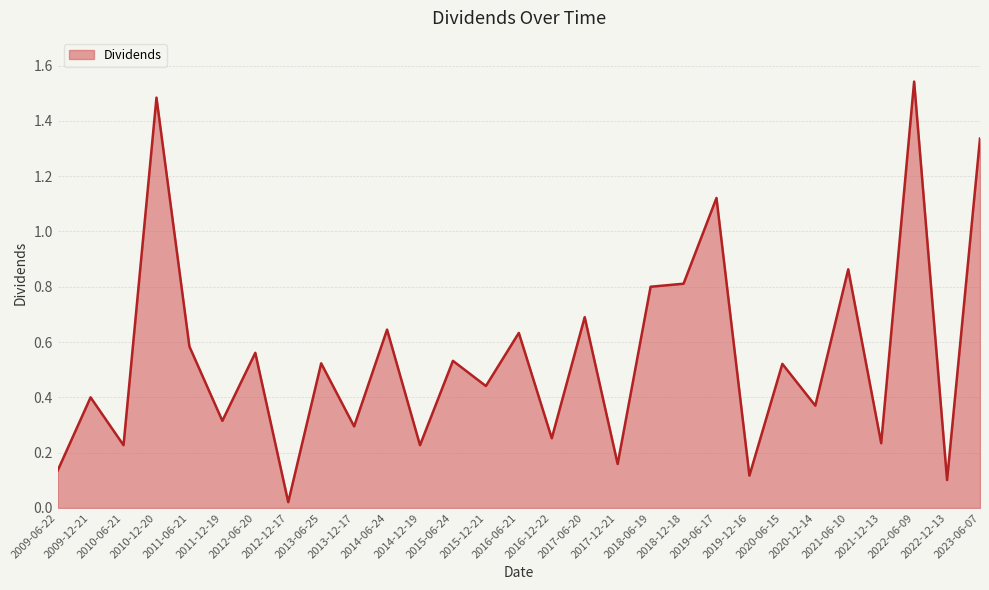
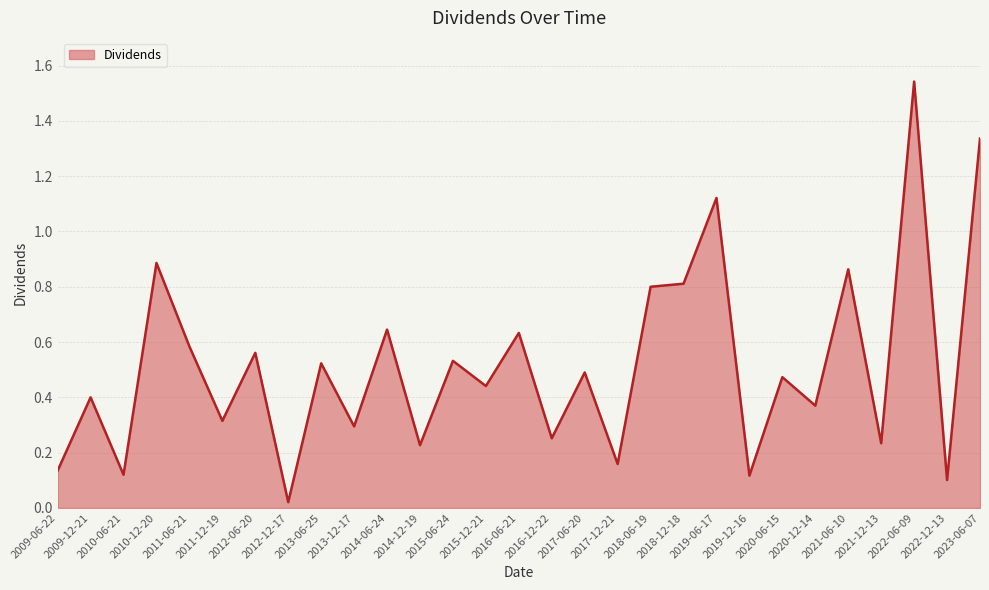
2010-06-21: 0.23 -> 0.12
2010-12-20: 1.48 -> 0.89
2017-06-20: 0.69 -> 0.49
2020-06-15: 0.52 -> 0.47
